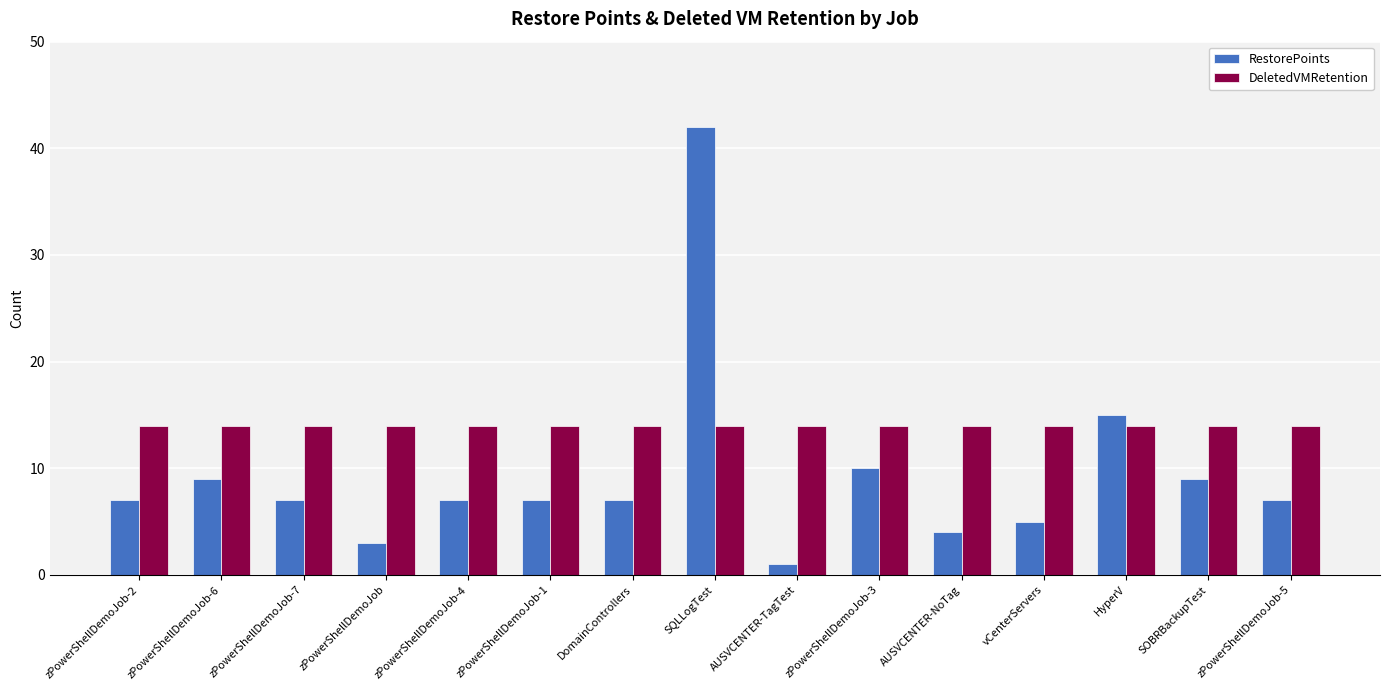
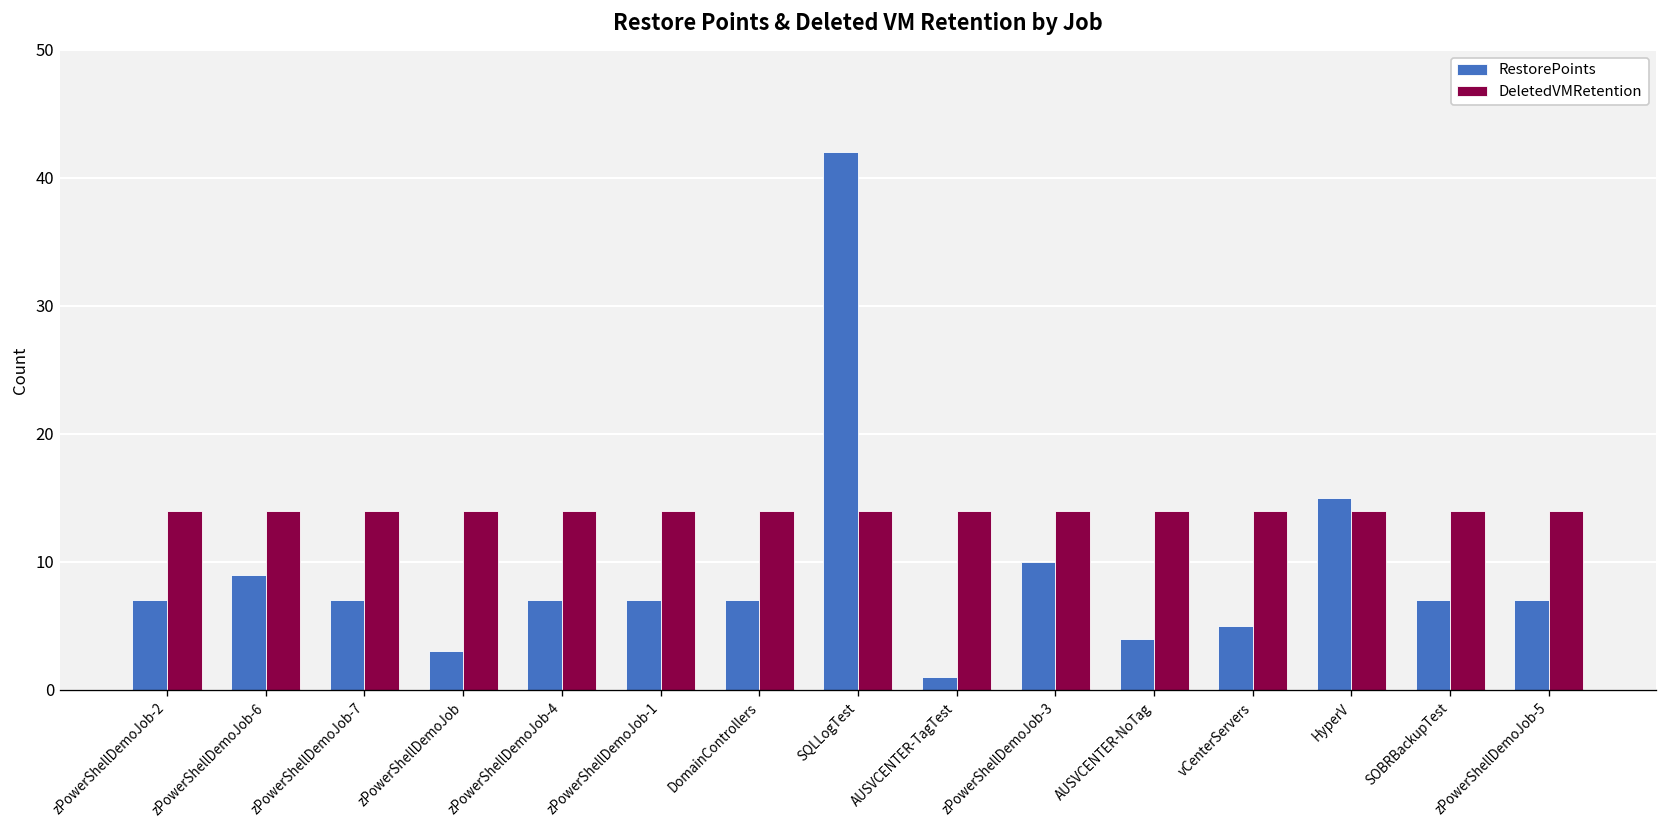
RestorePoints, SOBRBackupTest: 9 -> 7
